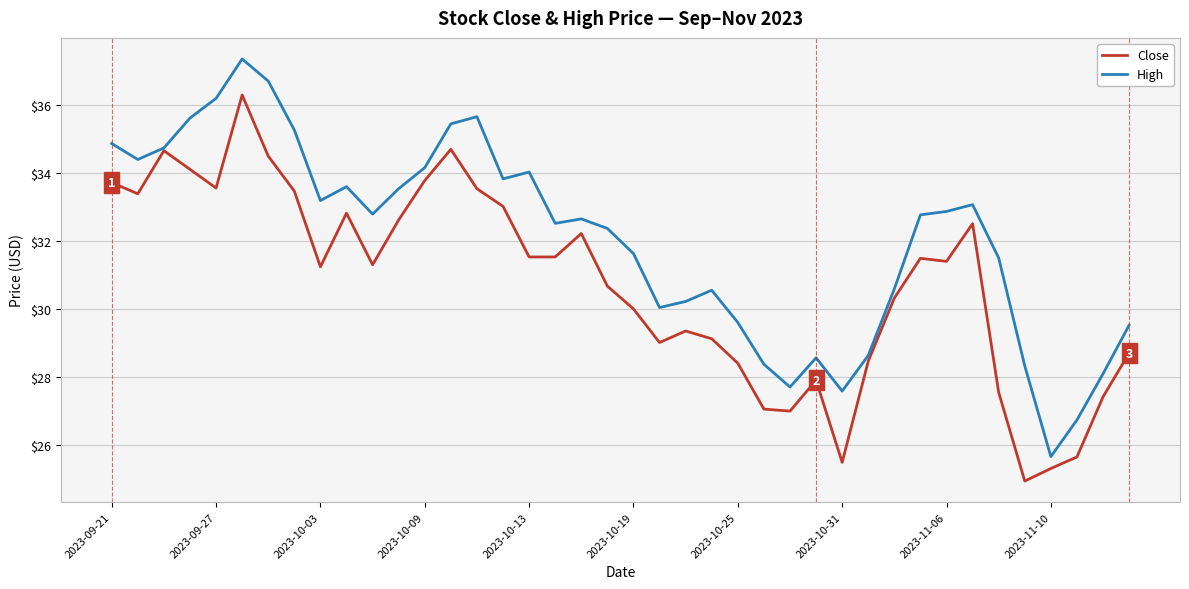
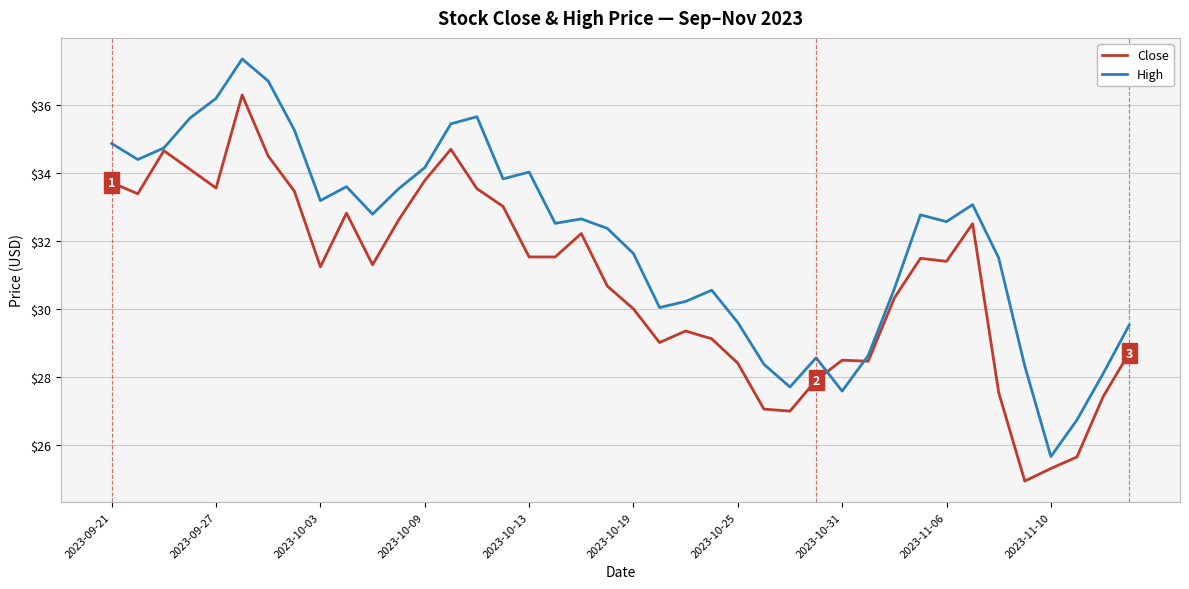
Close, 2023-10-31: $25.5 -> $28.5
High, 2023-11-06: $32.9 -> $32.6
